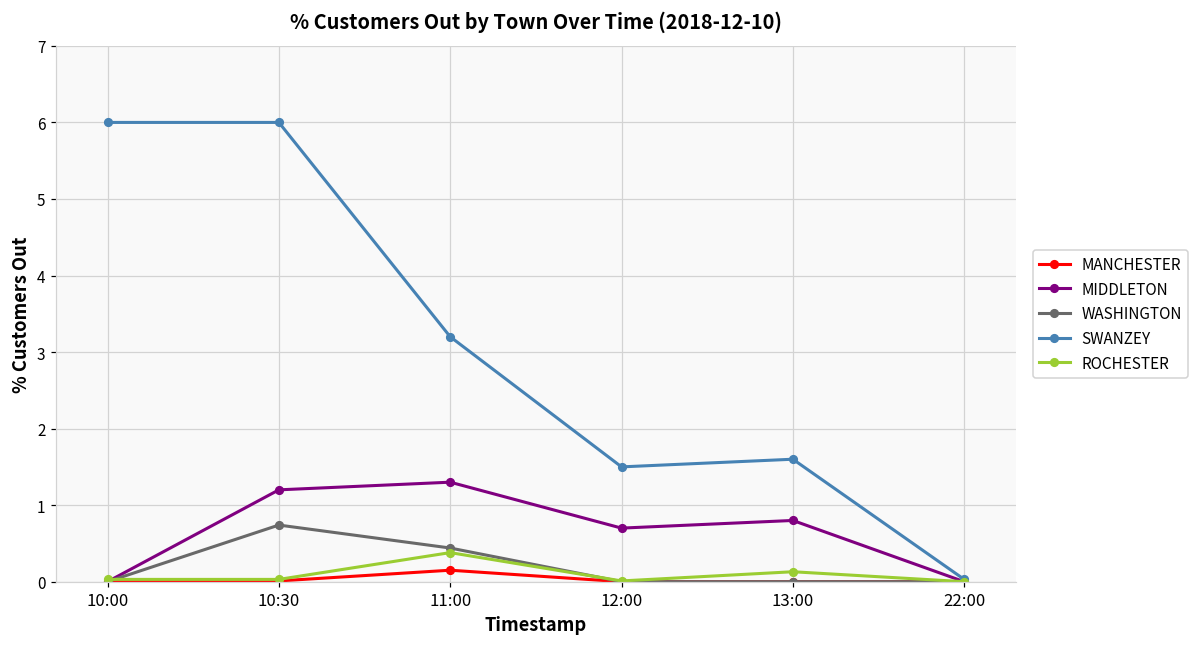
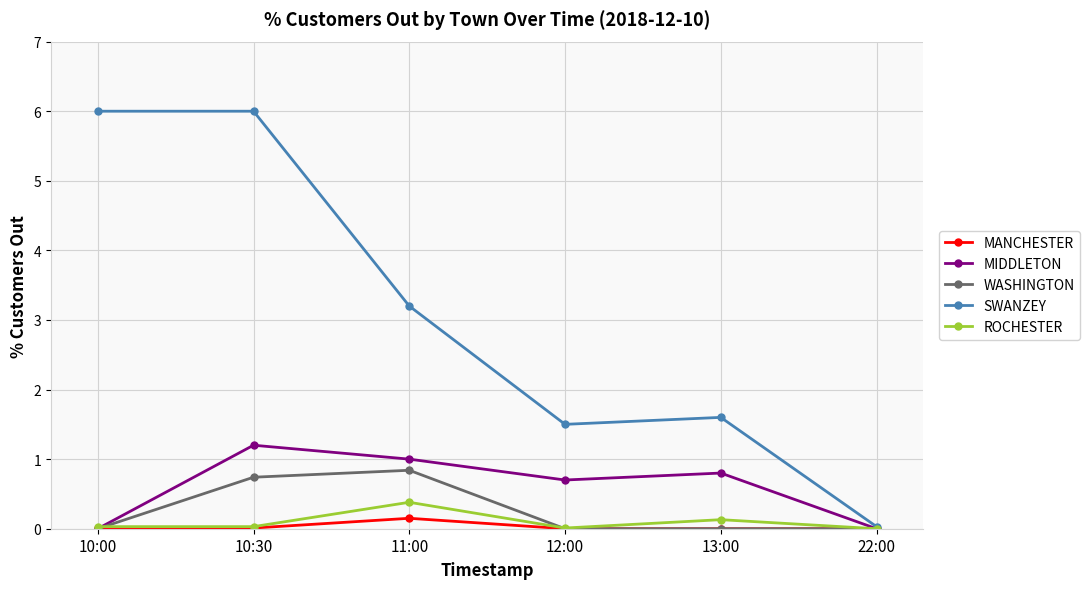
MIDDLETON, 11:00: 1.3 -> 1.0
WASHINGTON, 11:00: 0.4 -> 0.8
